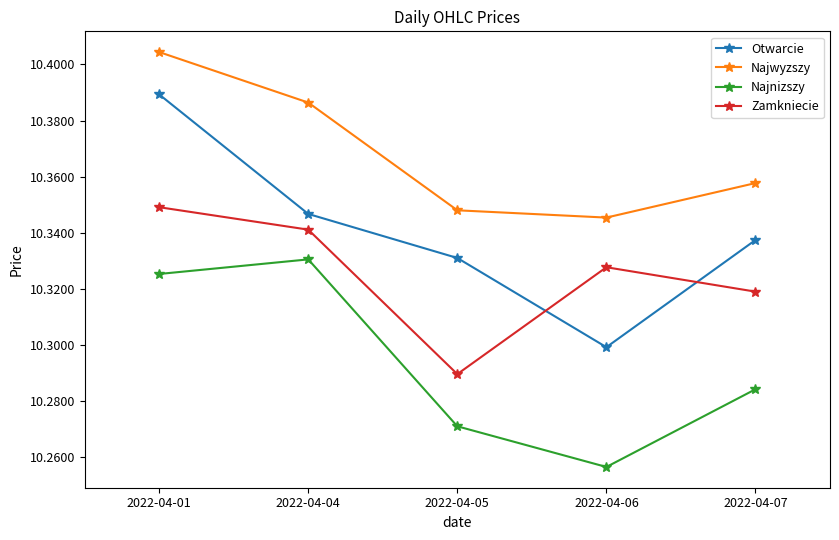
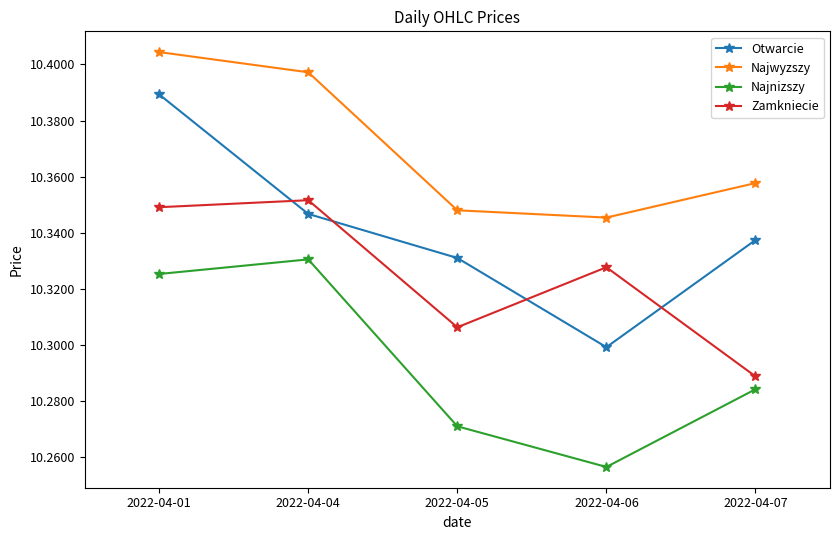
Najwyzszy, 2022-04-04: 10.386 -> 10.397
Zamkniecie, 2022-04-04: 10.341 -> 10.352
Zamkniecie, 2022-04-05: 10.290 -> 10.306
Zamkniecie, 2022-04-07: 10.319 -> 10.289
